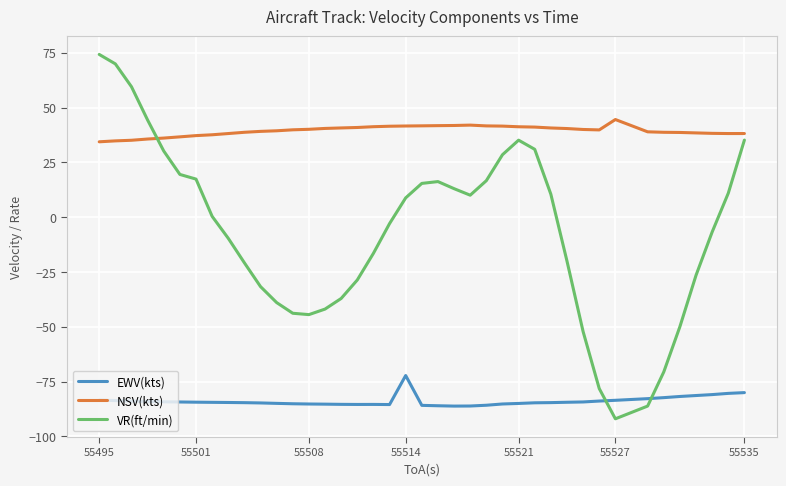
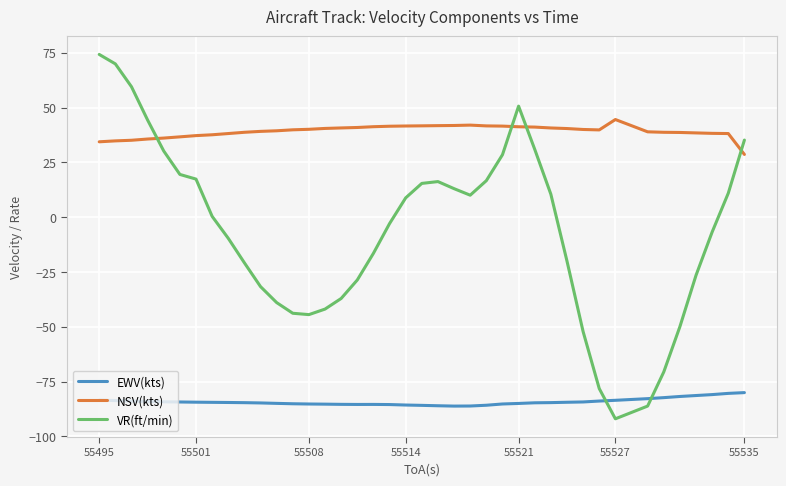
EWV(kts), 55514: -72 -> -86
VR(ft/min), 55521: 35 -> 51
NSV(kts), 55535: 38 -> 29
